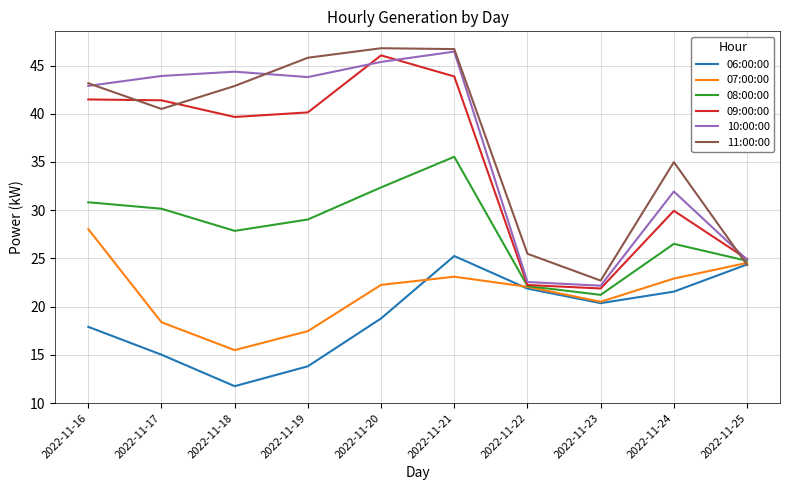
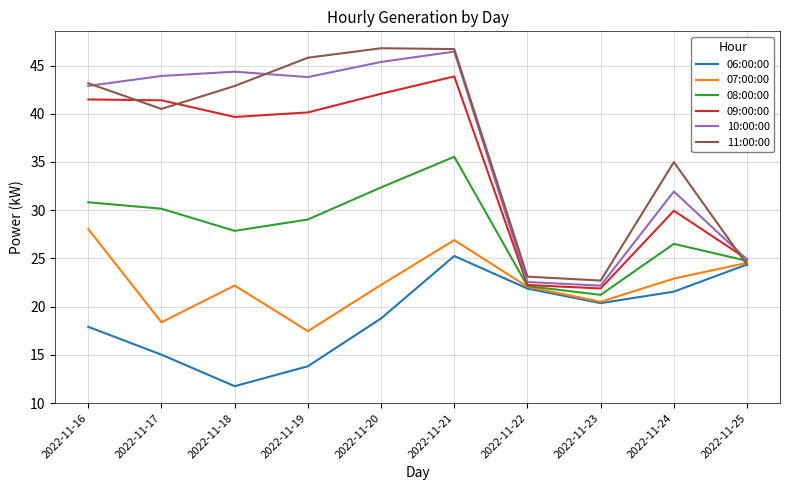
07:00:00, 2022-11-18: 15 -> 22
09:00:00, 2022-11-20: 46 -> 42
07:00:00, 2022-11-21: 23 -> 27
11:00:00, 2022-11-22: 25 -> 23
